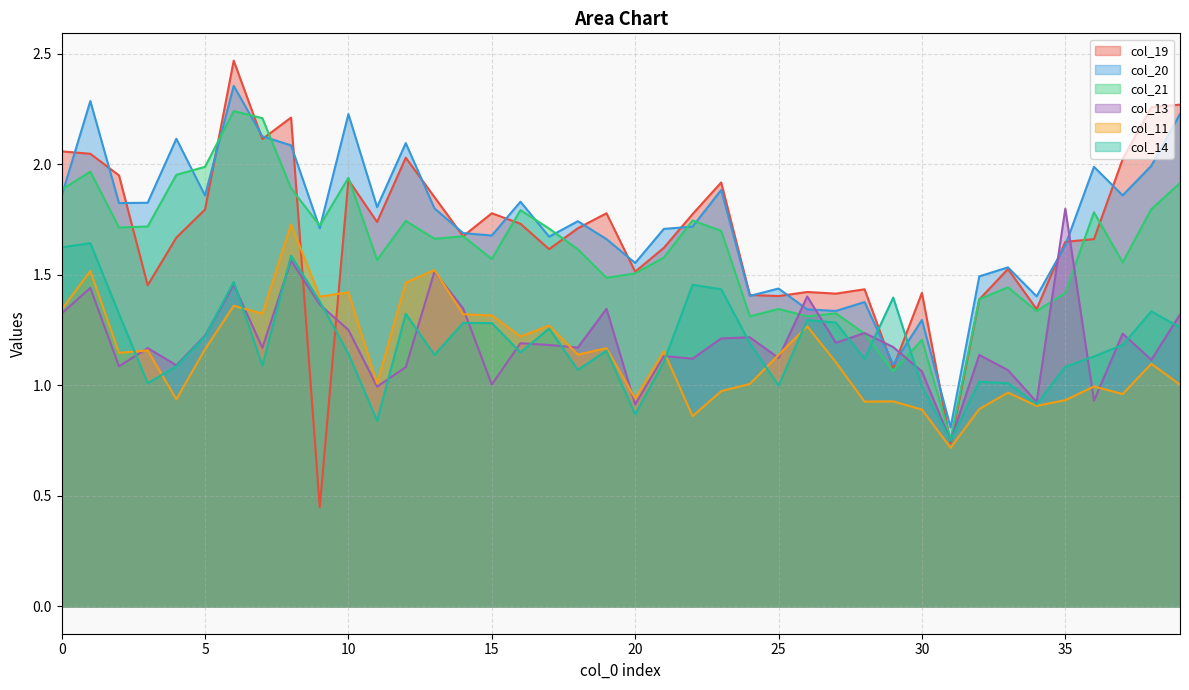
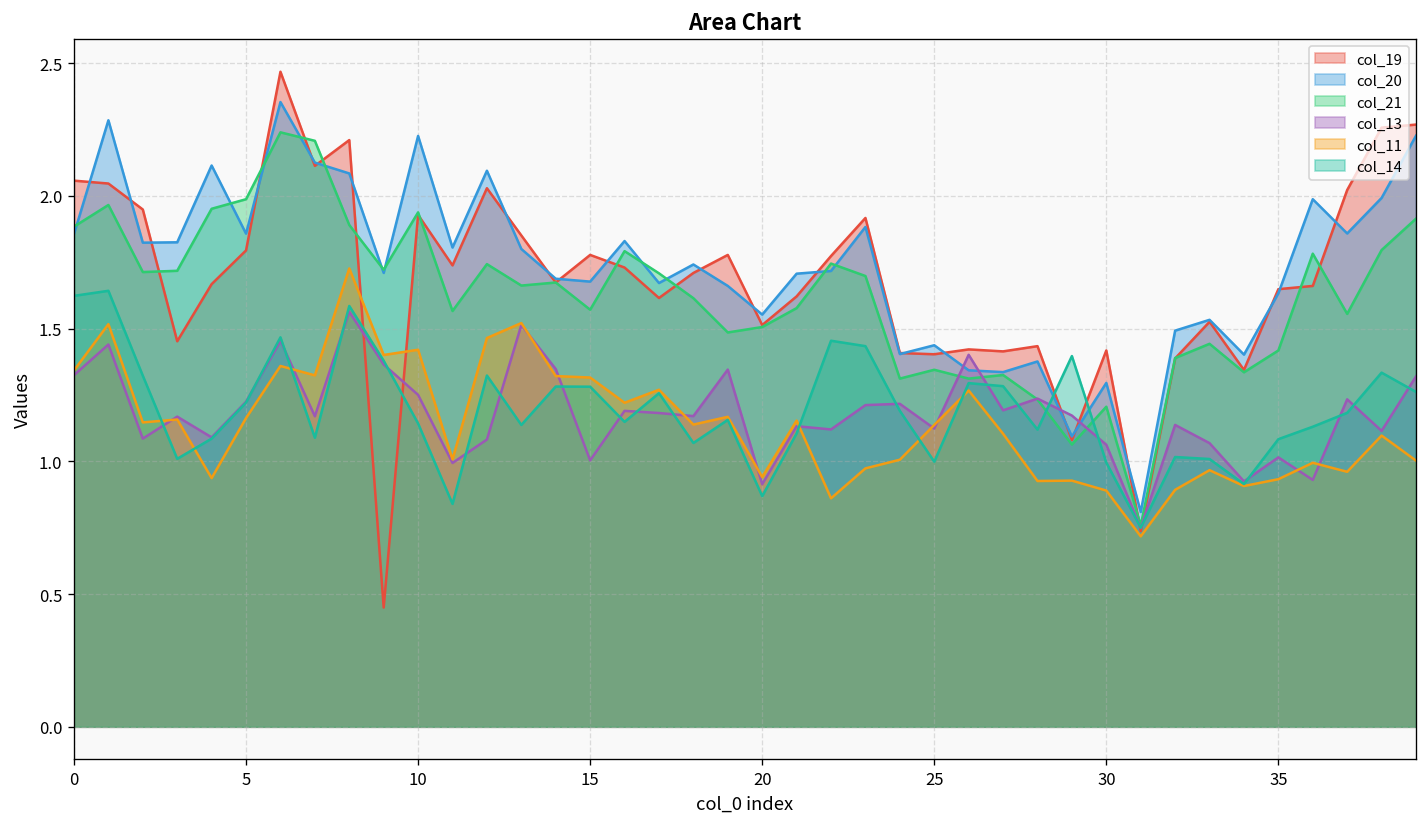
col_13, 35: 1.80 -> 1.01
